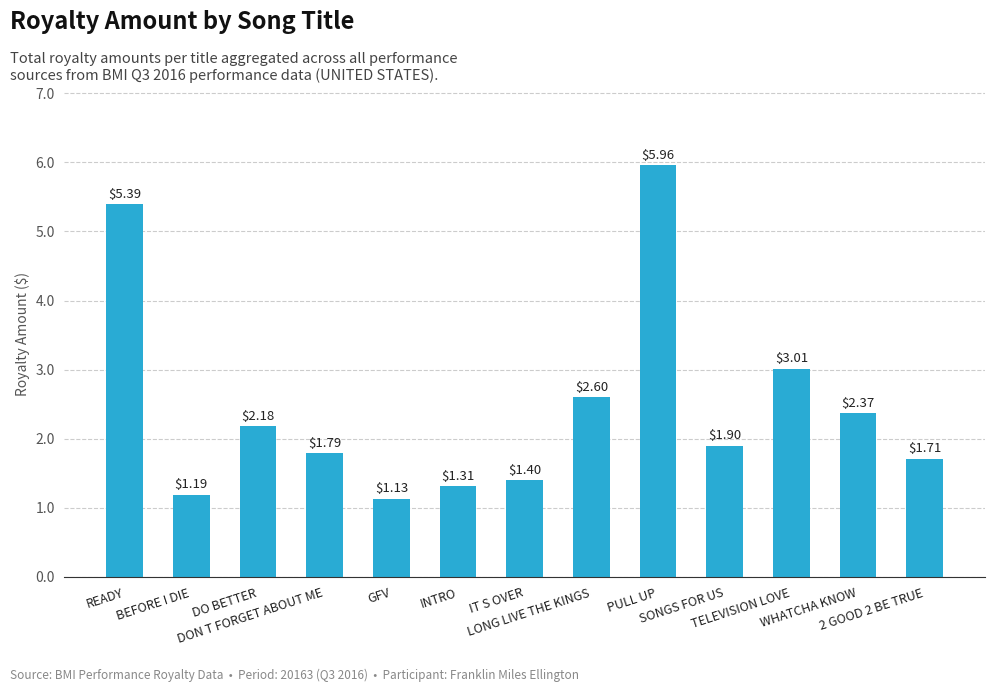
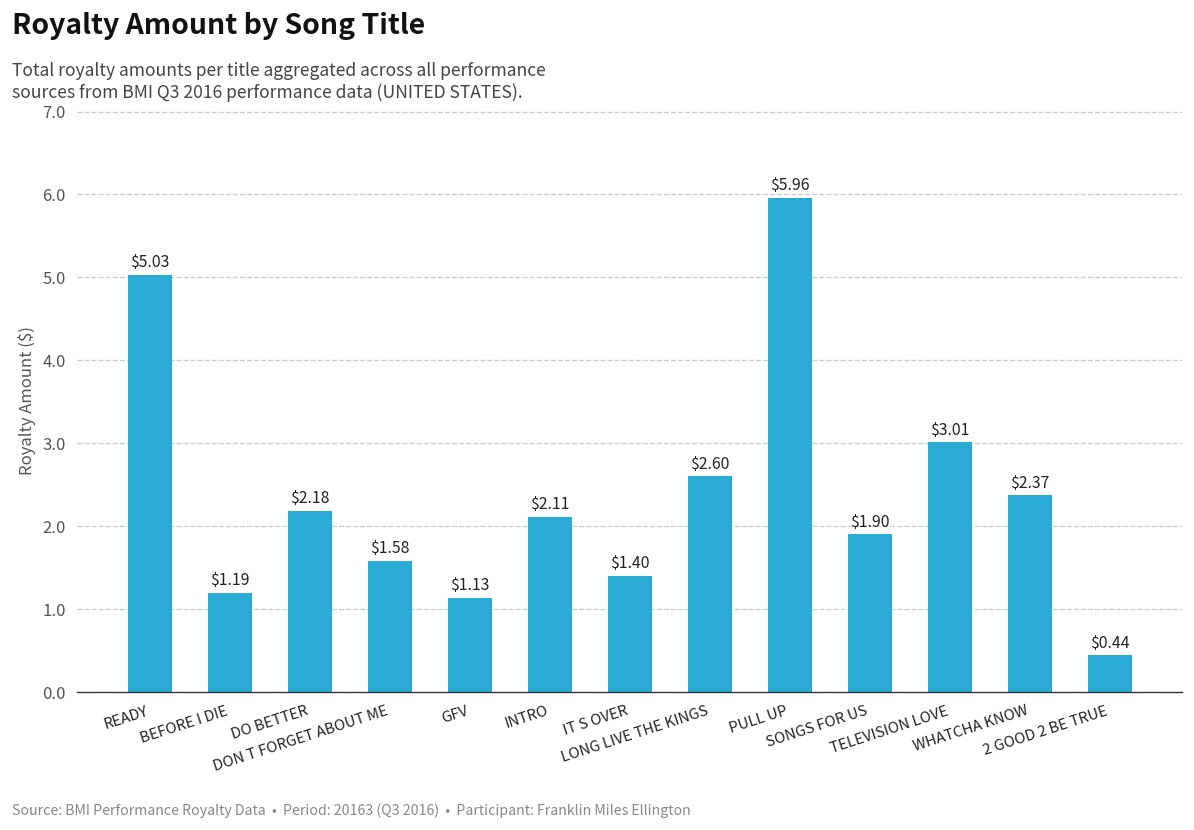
READY: $5.39 -> $5.03
DON T FORGET ABOUT ME: $1.79 -> $1.58
INTRO: $1.31 -> $2.11
2 GOOD 2 BE TRUE: $1.71 -> $0.44
